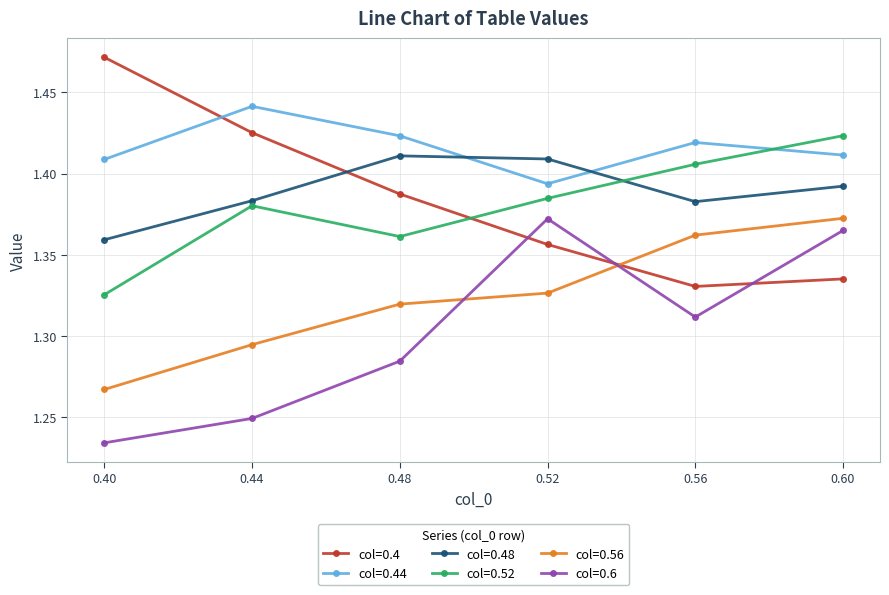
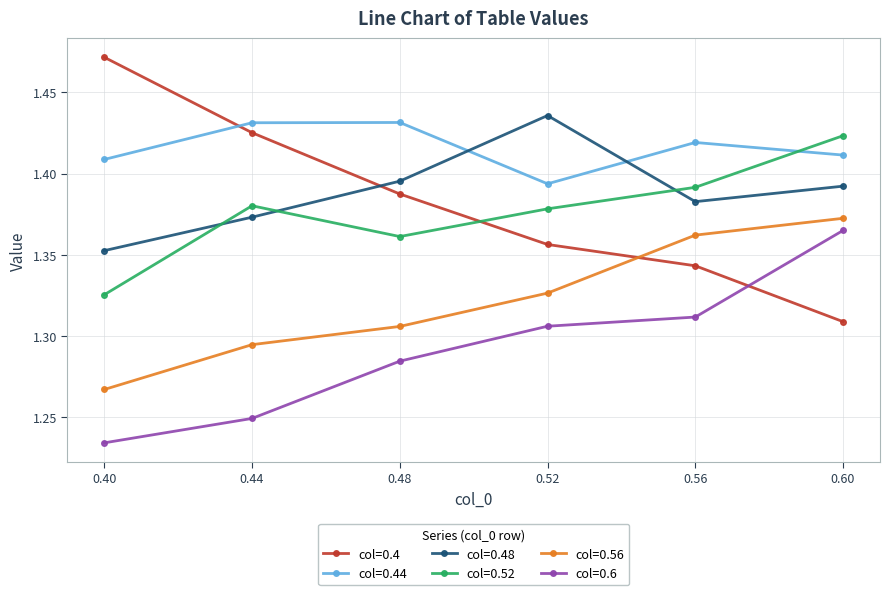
col=0.48, 0.40: 1.359 -> 1.353
col=0.44, 0.44: 1.441 -> 1.431
col=0.48, 0.44: 1.383 -> 1.373
col=0.44, 0.48: 1.423 -> 1.431
col=0.48, 0.48: 1.411 -> 1.395
col=0.56, 0.48: 1.320 -> 1.306
col=0.48, 0.52: 1.409 -> 1.436
col=0.52, 0.52: 1.385 -> 1.378
col=0.6, 0.52: 1.372 -> 1.306
col=0.4, 0.56: 1.331 -> 1.343
col=0.52, 0.56: 1.406 -> 1.392
col=0.4, 0.60: 1.335 -> 1.309
